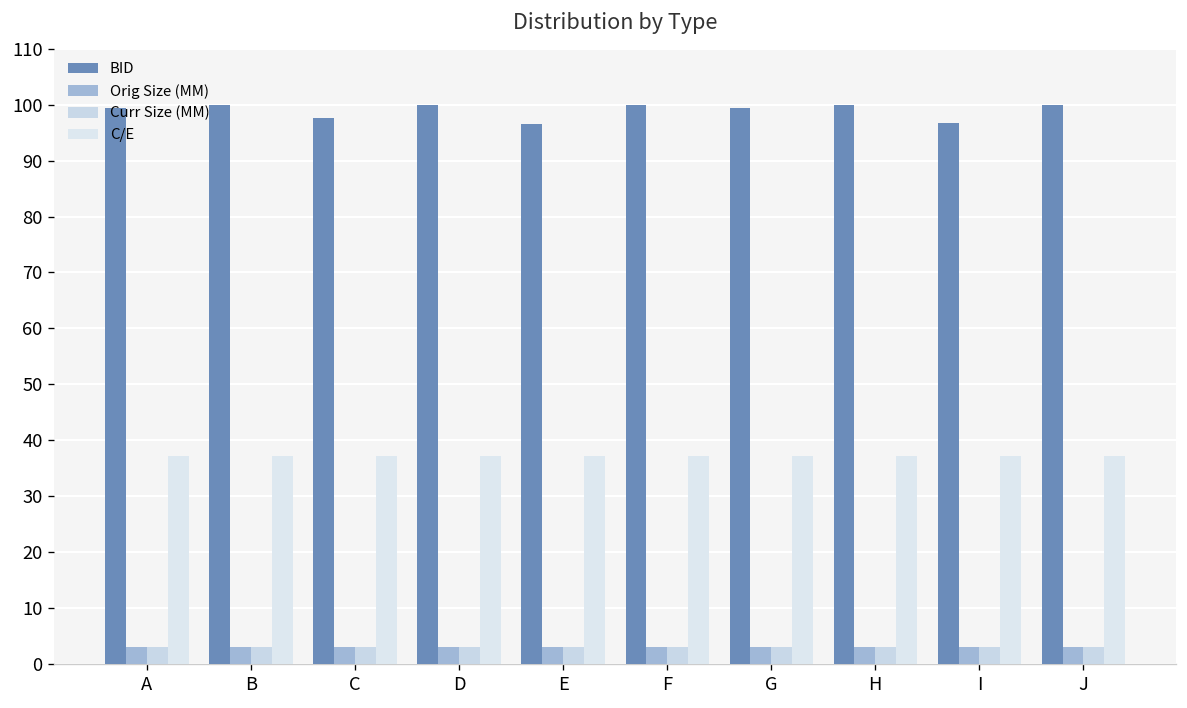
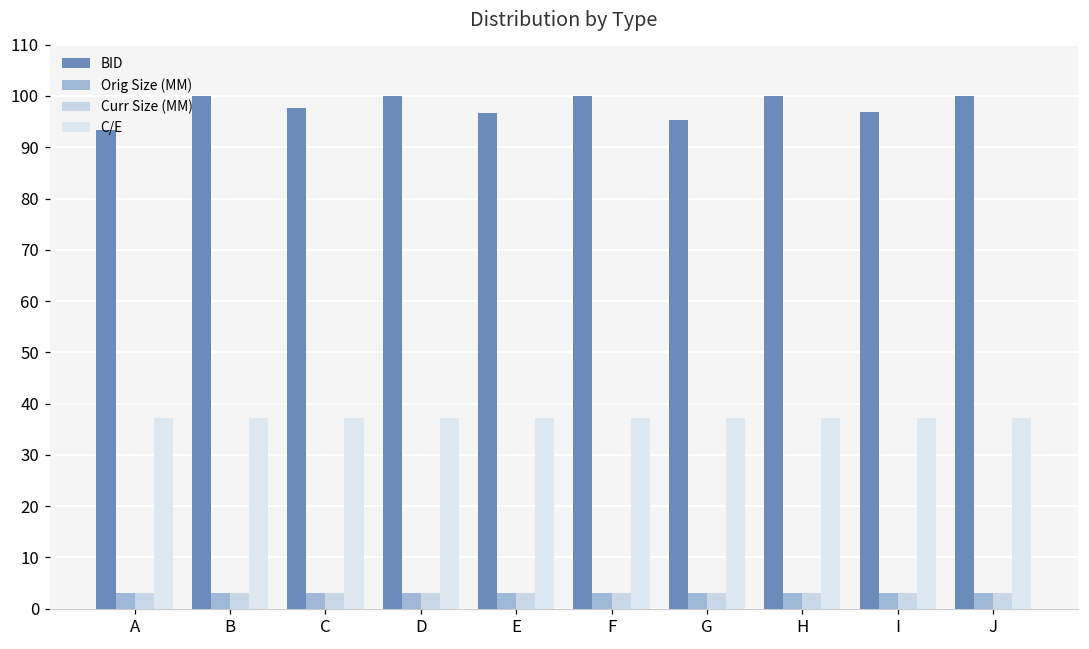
BID, A: 99 -> 93
BID, G: 99 -> 95
